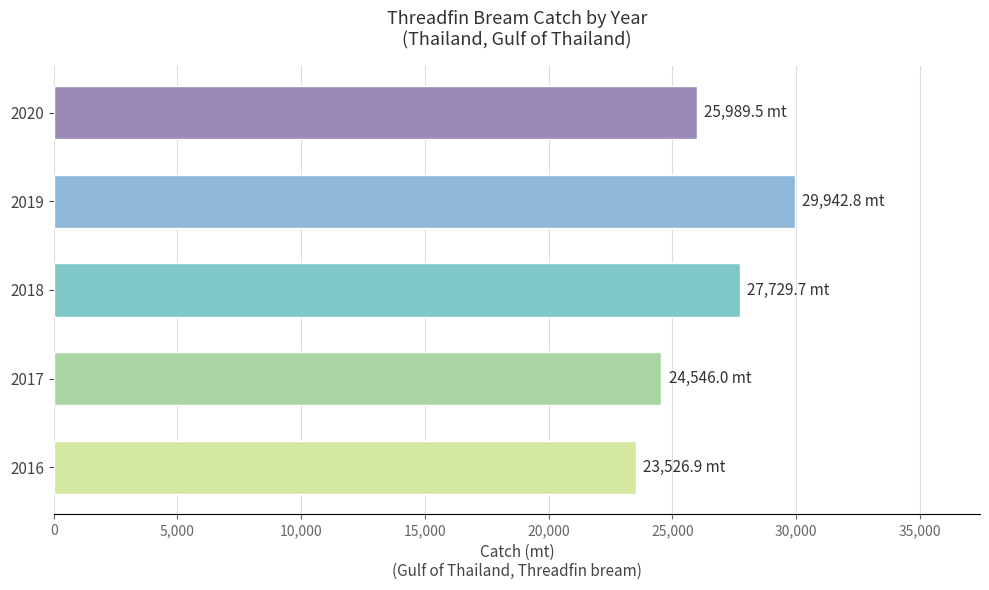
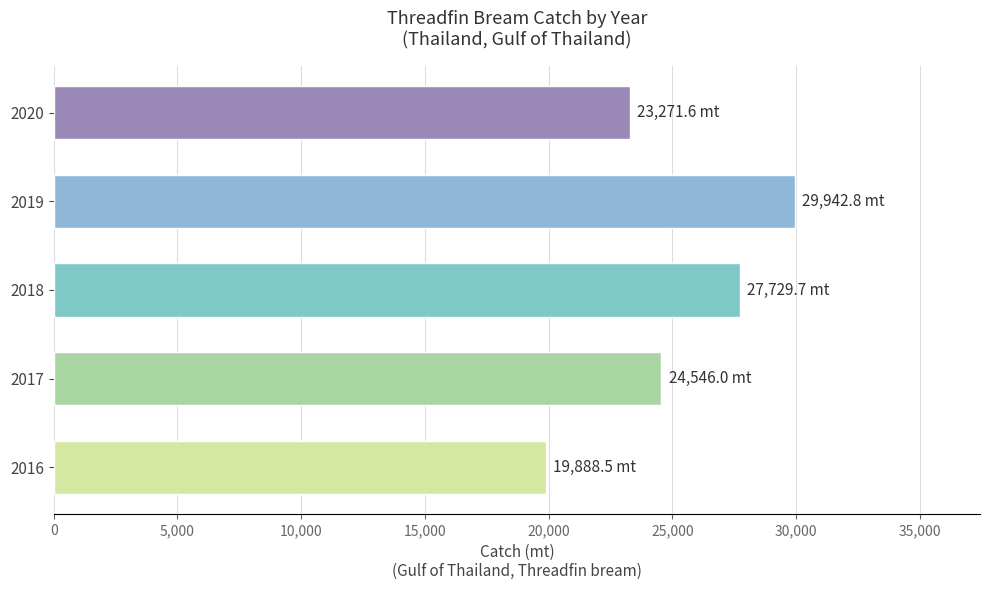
2020: 25,989.5 -> 23,271.6
2016: 23,526.9 -> 19,888.5
